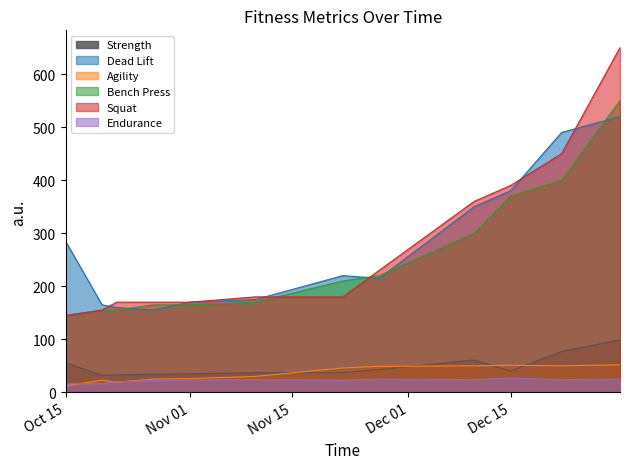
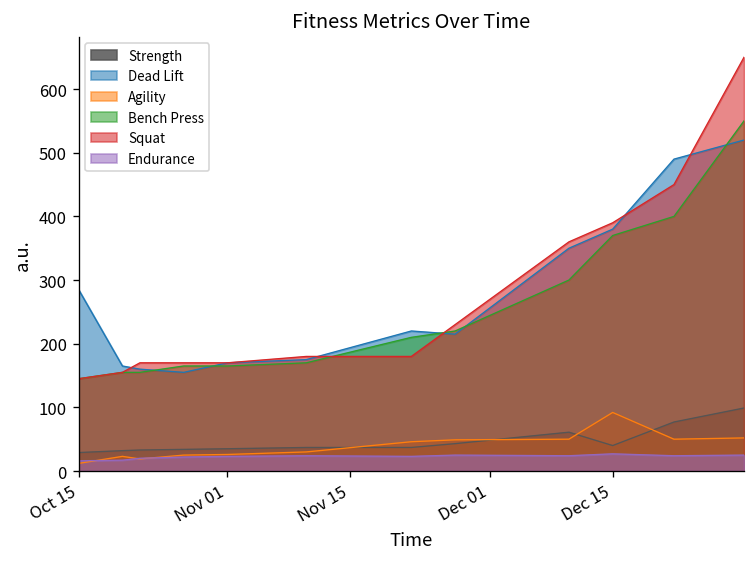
Strength, Oct 15: 60 -> 30
Agility, Dec 15: 50 -> 90
